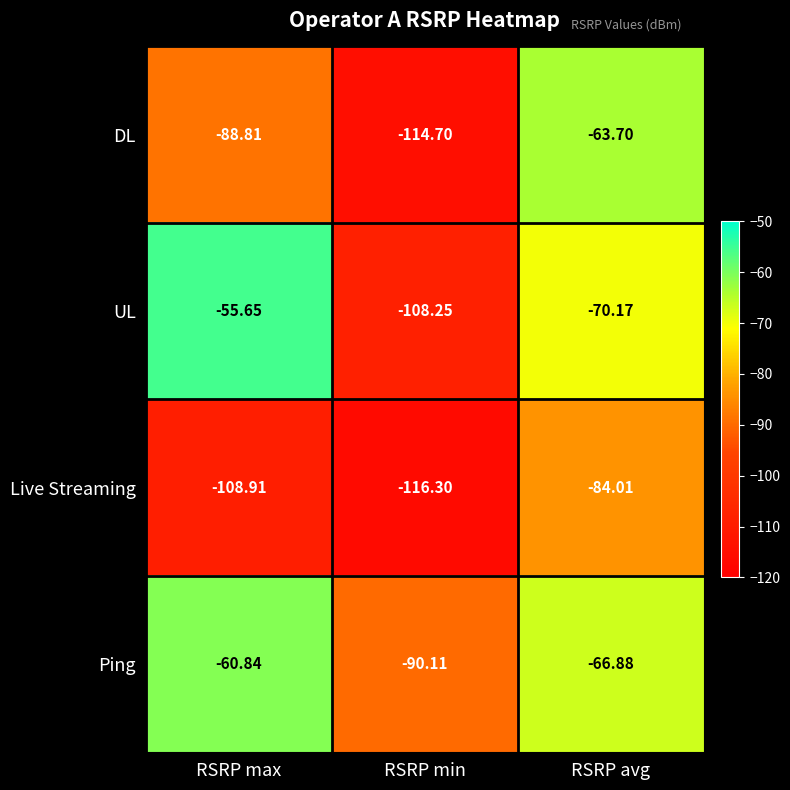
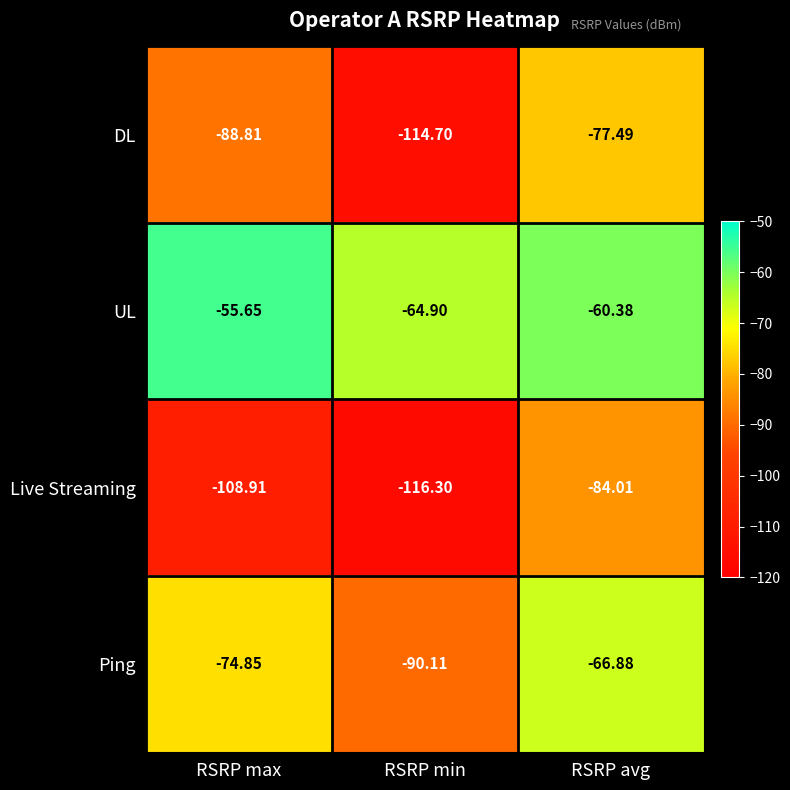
DL, RSRP avg: -63.70 -> -77.49
UL, RSRP min: -108.25 -> -64.90
UL, RSRP avg: -70.17 -> -60.38
Ping, RSRP max: -60.84 -> -74.85
